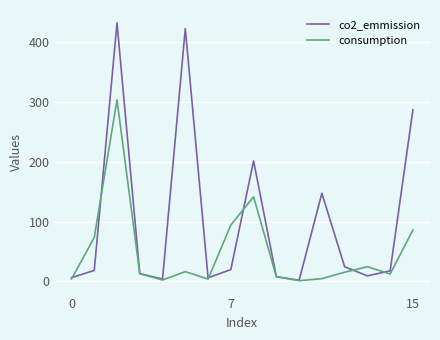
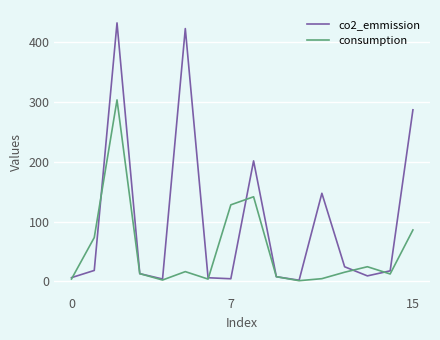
co2_emmission, 7: 20 -> 0
consumption, 7: 90 -> 130
